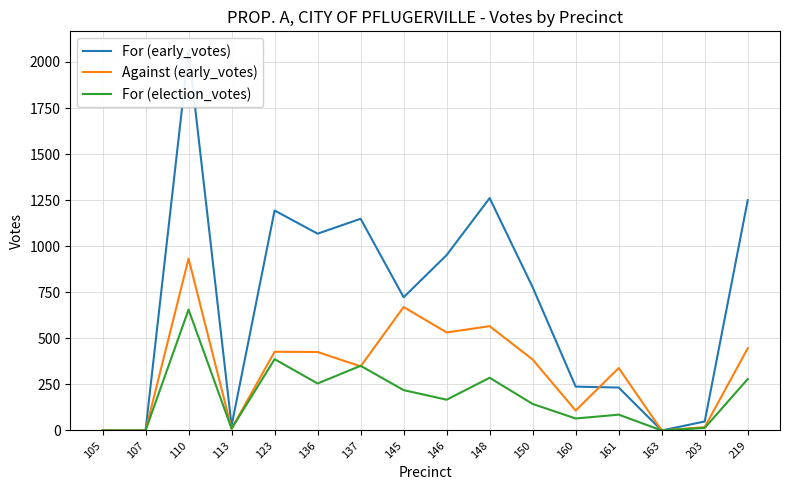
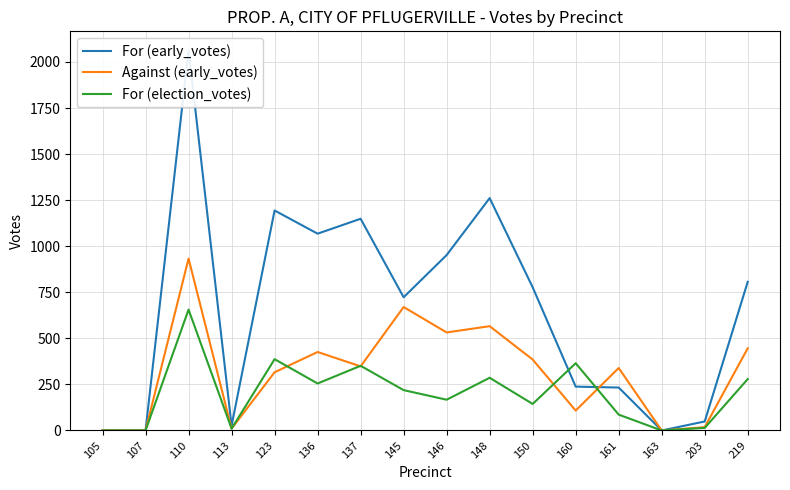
Against (early_votes), 123: 430 -> 320
For (election_votes), 160: 70 -> 370
For (early_votes), 219: 1250 -> 810
